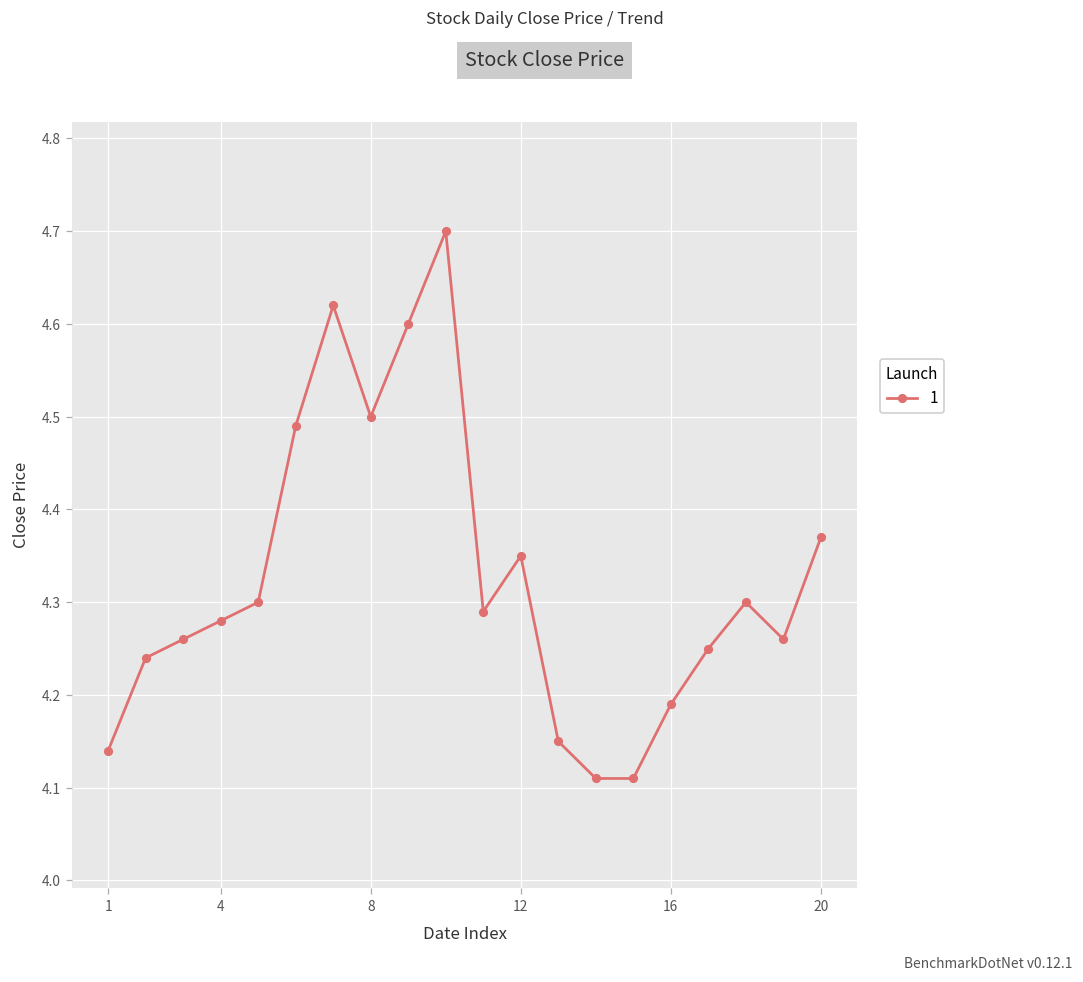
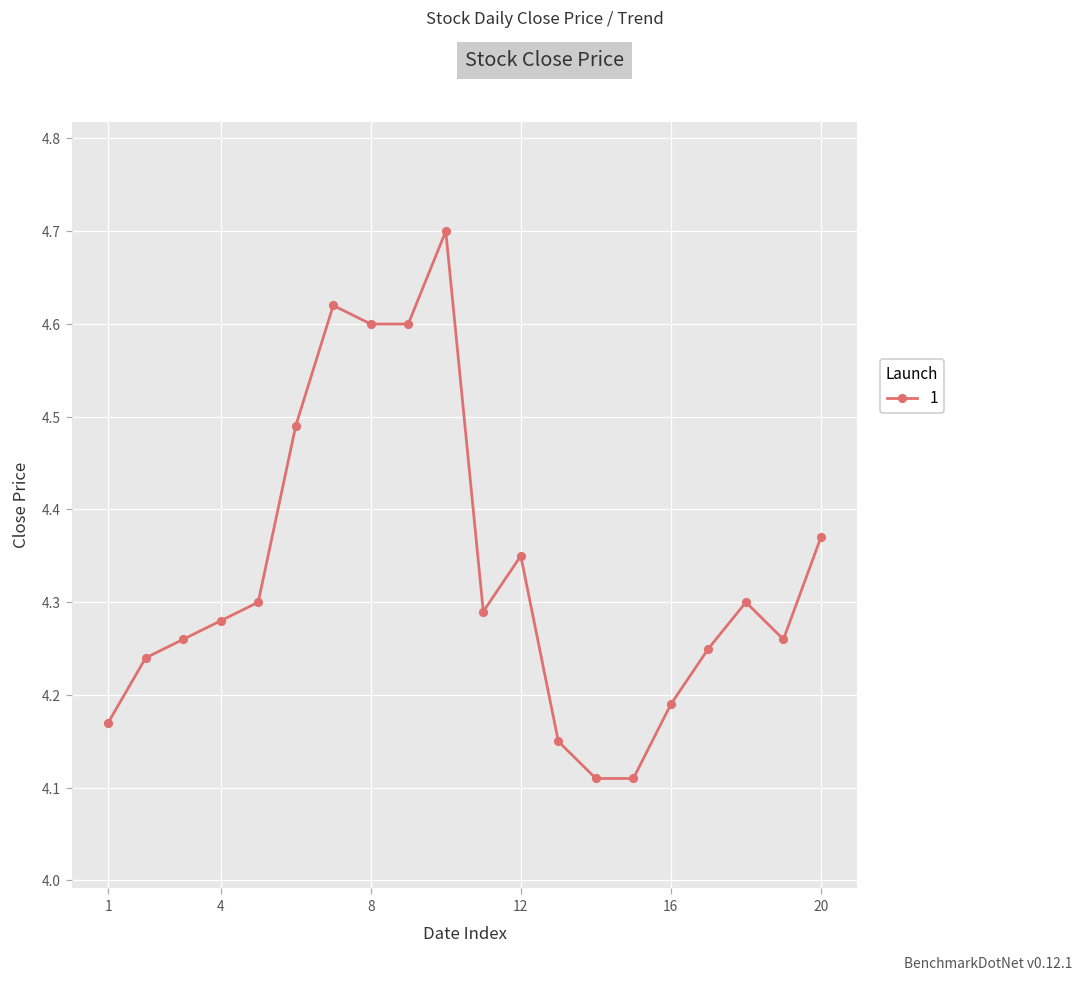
1: 4.14 -> 4.17
8: 4.5 -> 4.6
